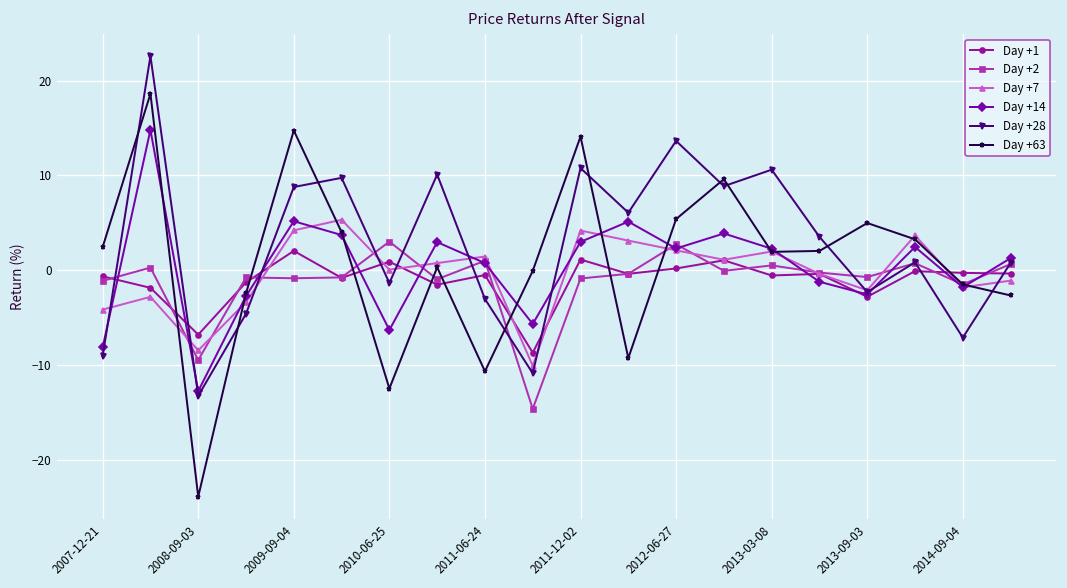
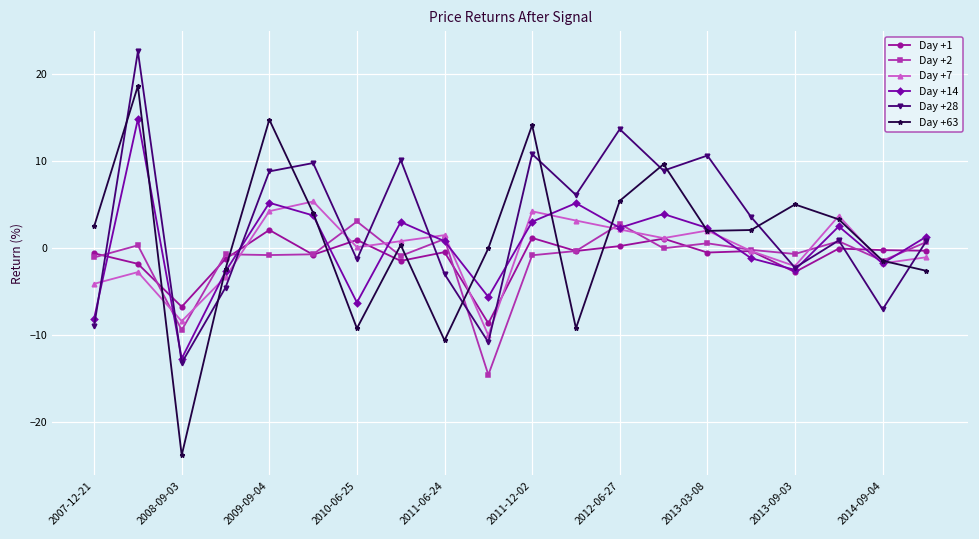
Day +63, 2010-06-25: -12 -> -9
